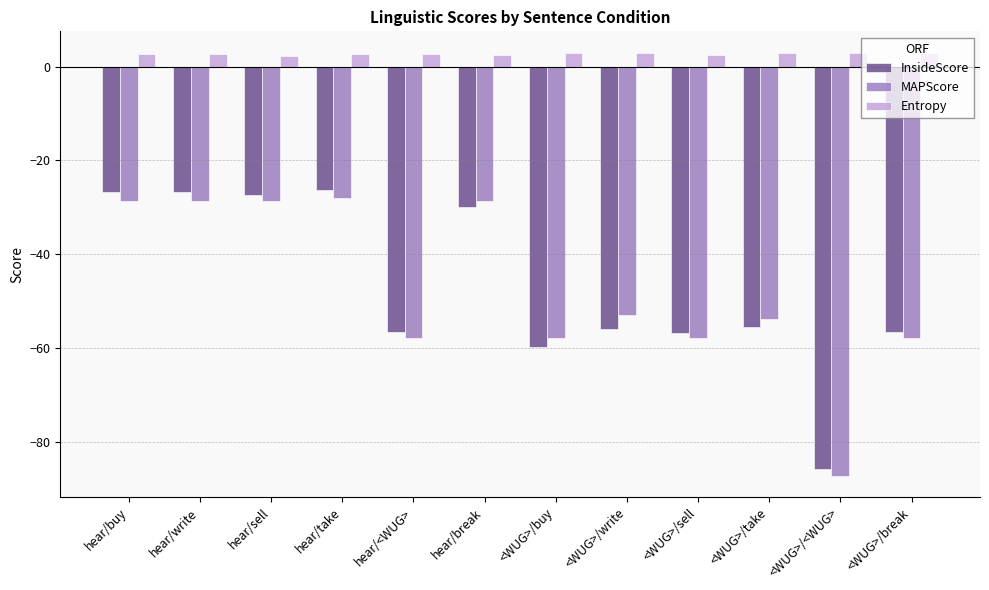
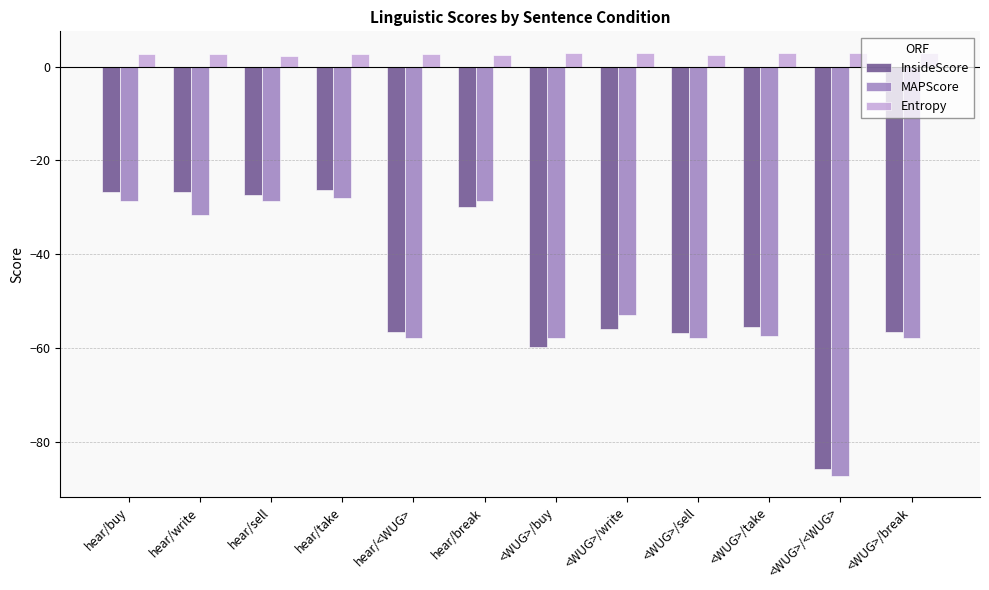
MAPScore, hear/write: -29 -> -32
MAPScore, <WUG>/take: -54 -> -57
